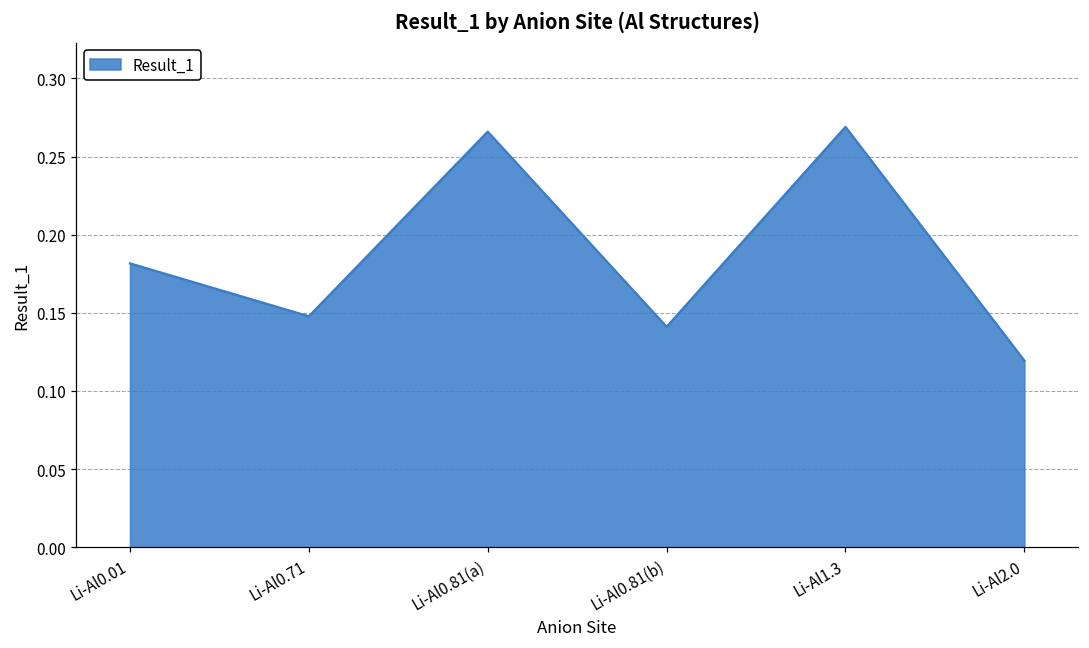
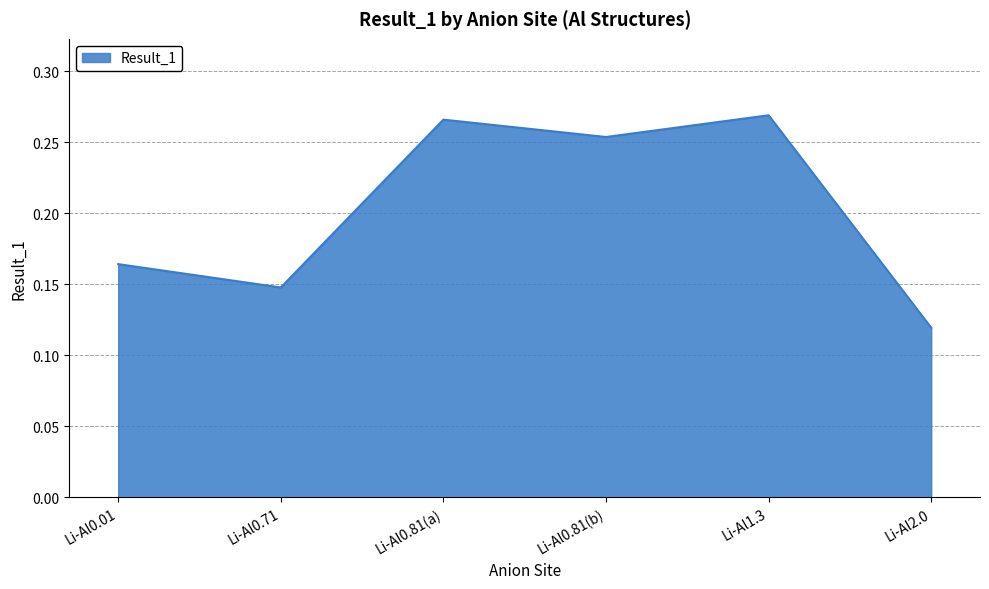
Li-Al0.01: 0.182 -> 0.164
Li-Al0.81(b): 0.141 -> 0.254
